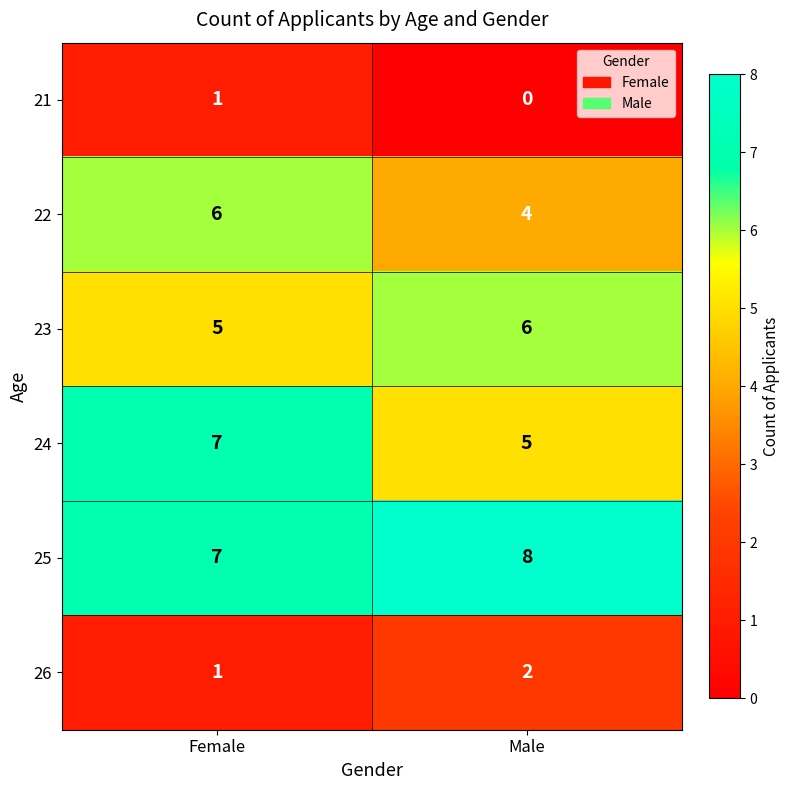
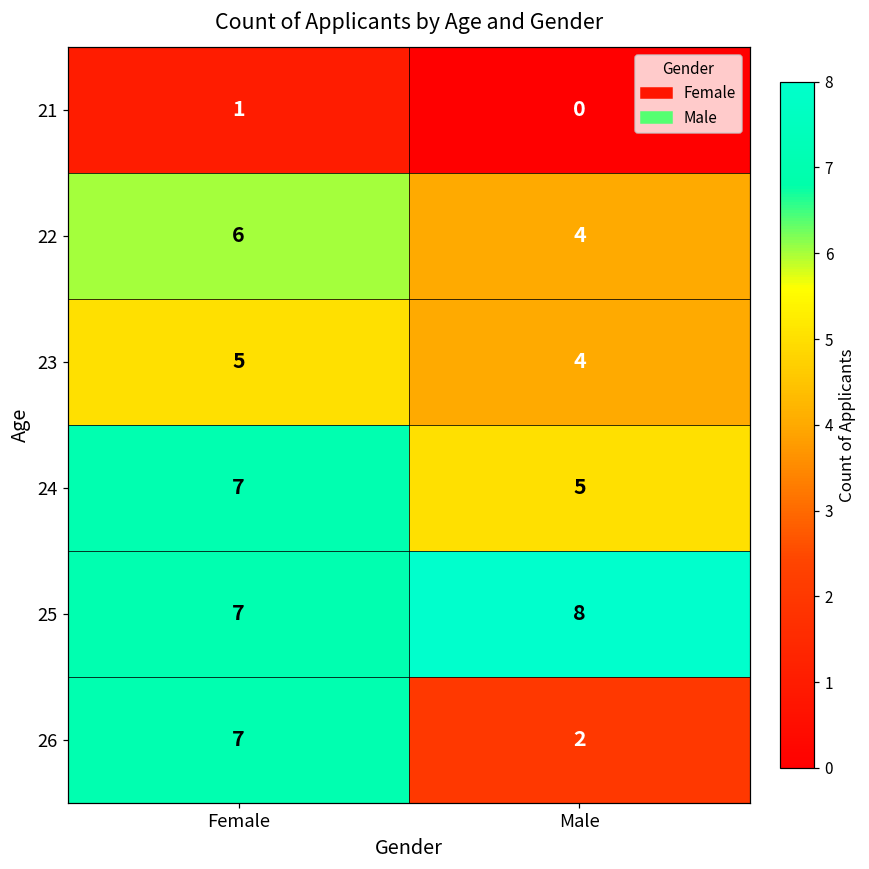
23, Male: 6 -> 4
26, Female: 1 -> 7
